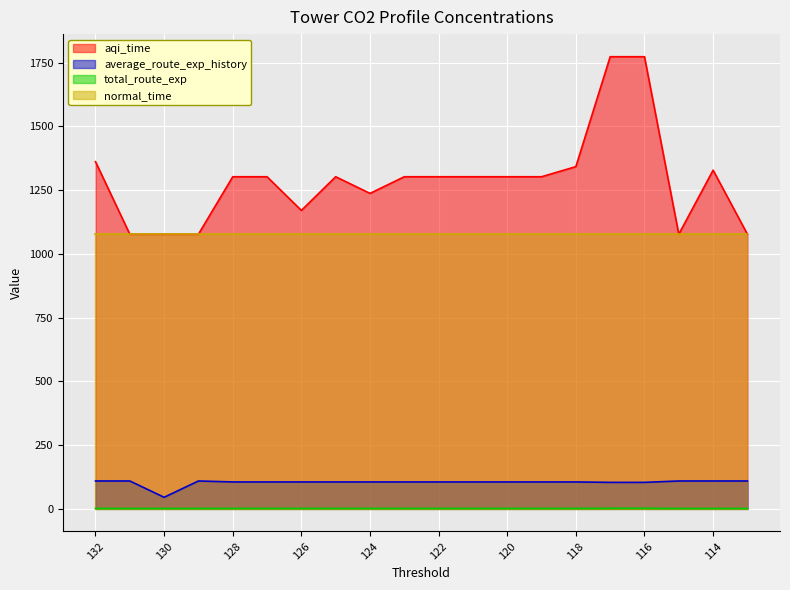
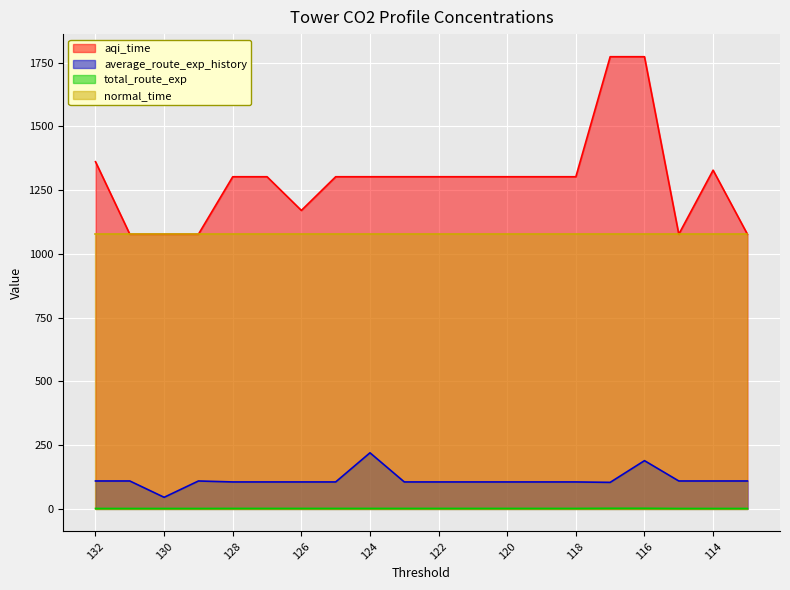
aqi_time, 124: 1240 -> 1300
average_route_exp_history, 124: 110 -> 220
aqi_time, 118: 1340 -> 1300
average_route_exp_history, 116: 100 -> 190
